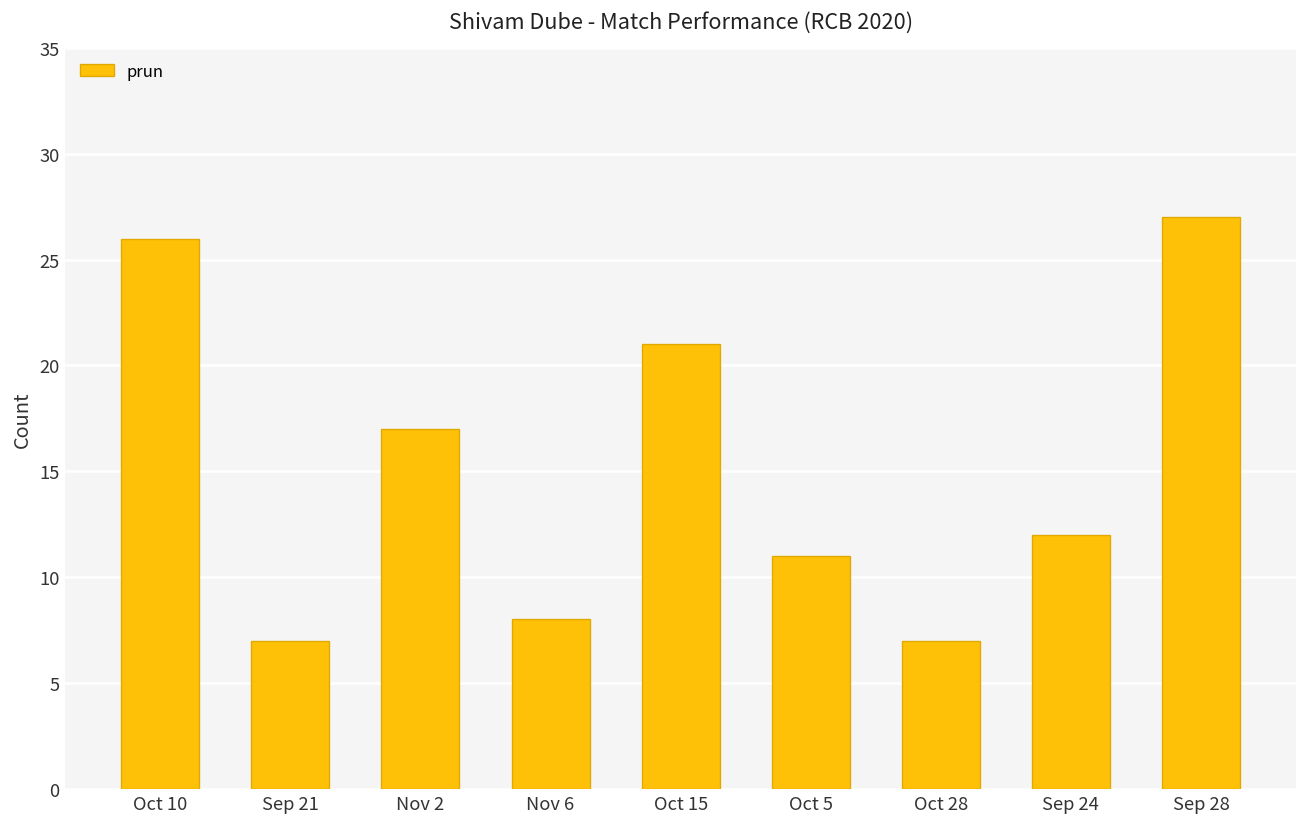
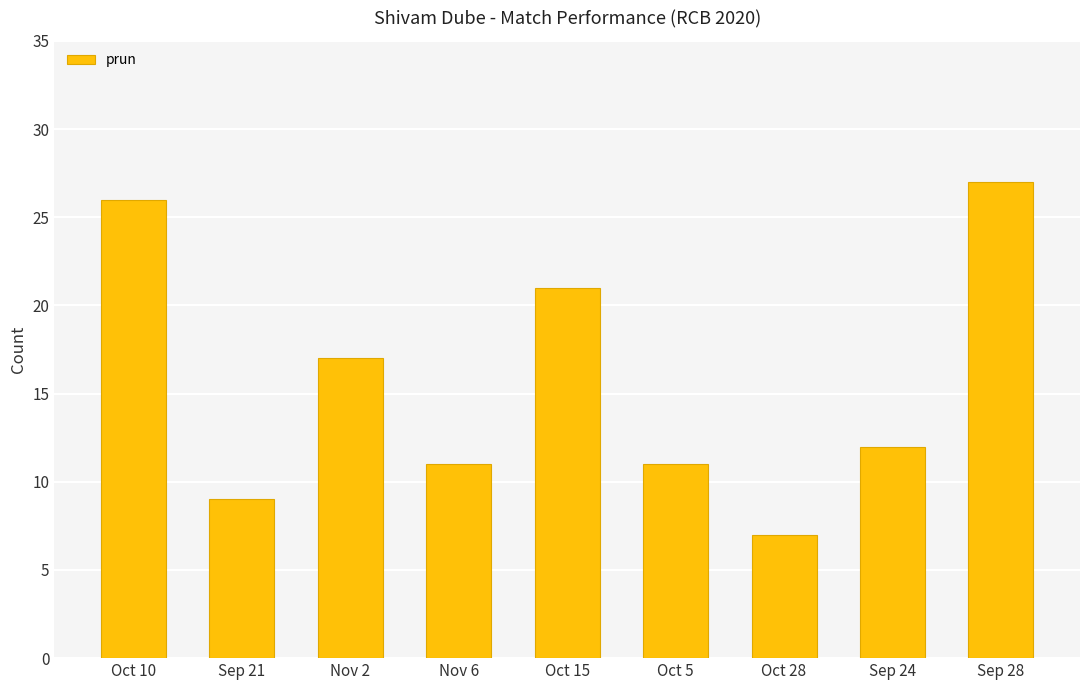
Sep 21: 7 -> 9
Nov 6: 8 -> 11
